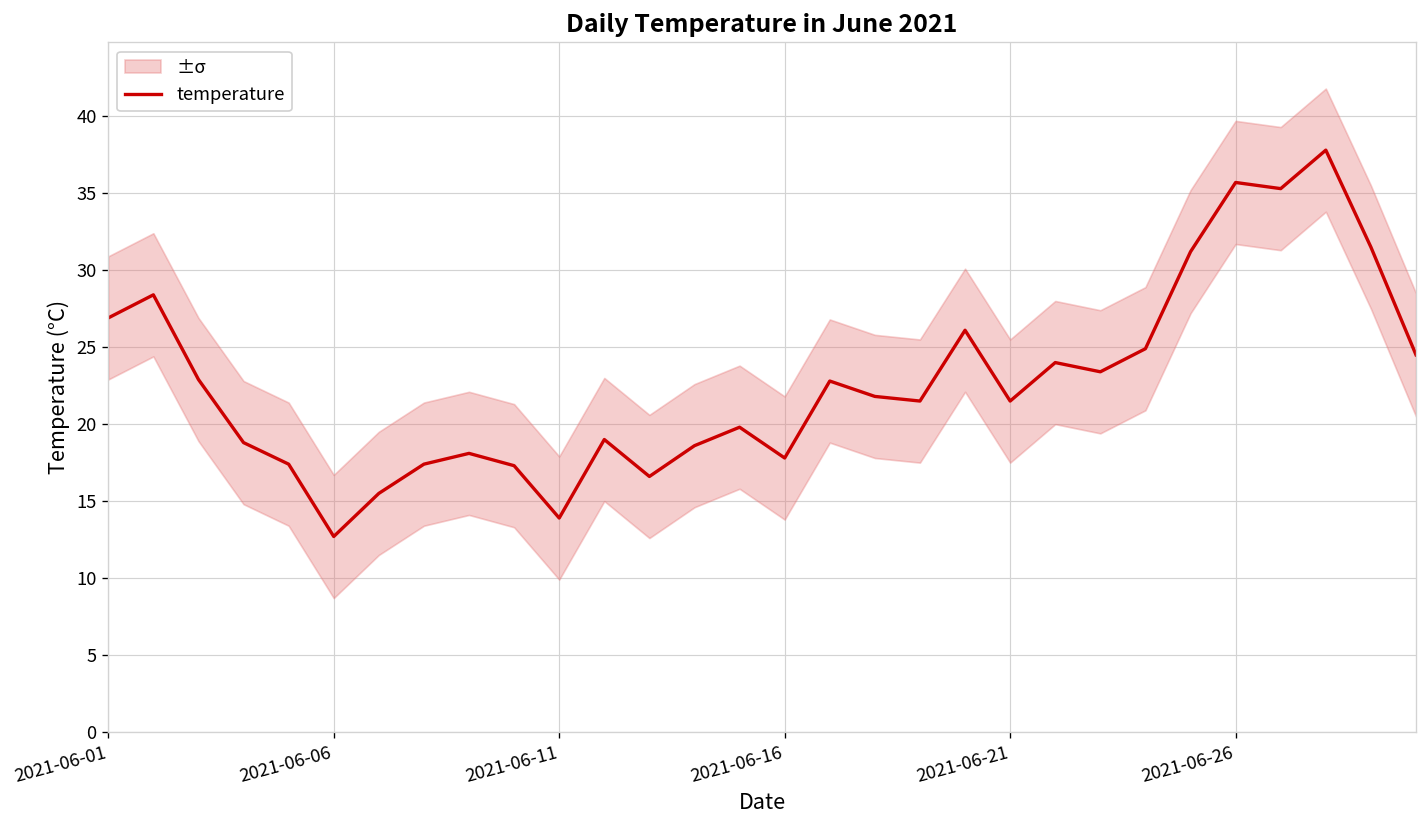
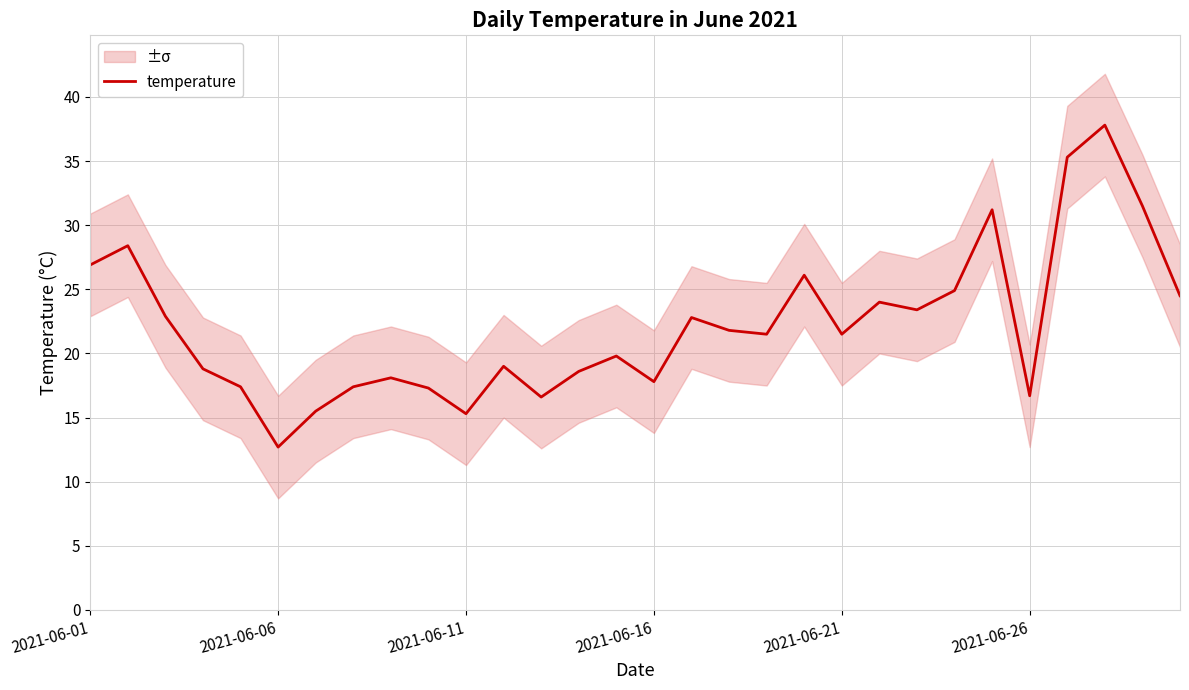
temperature, 2021-06-11: 13.9 -> 15.3
temperature, 2021-06-26: 35.7 -> 16.7
